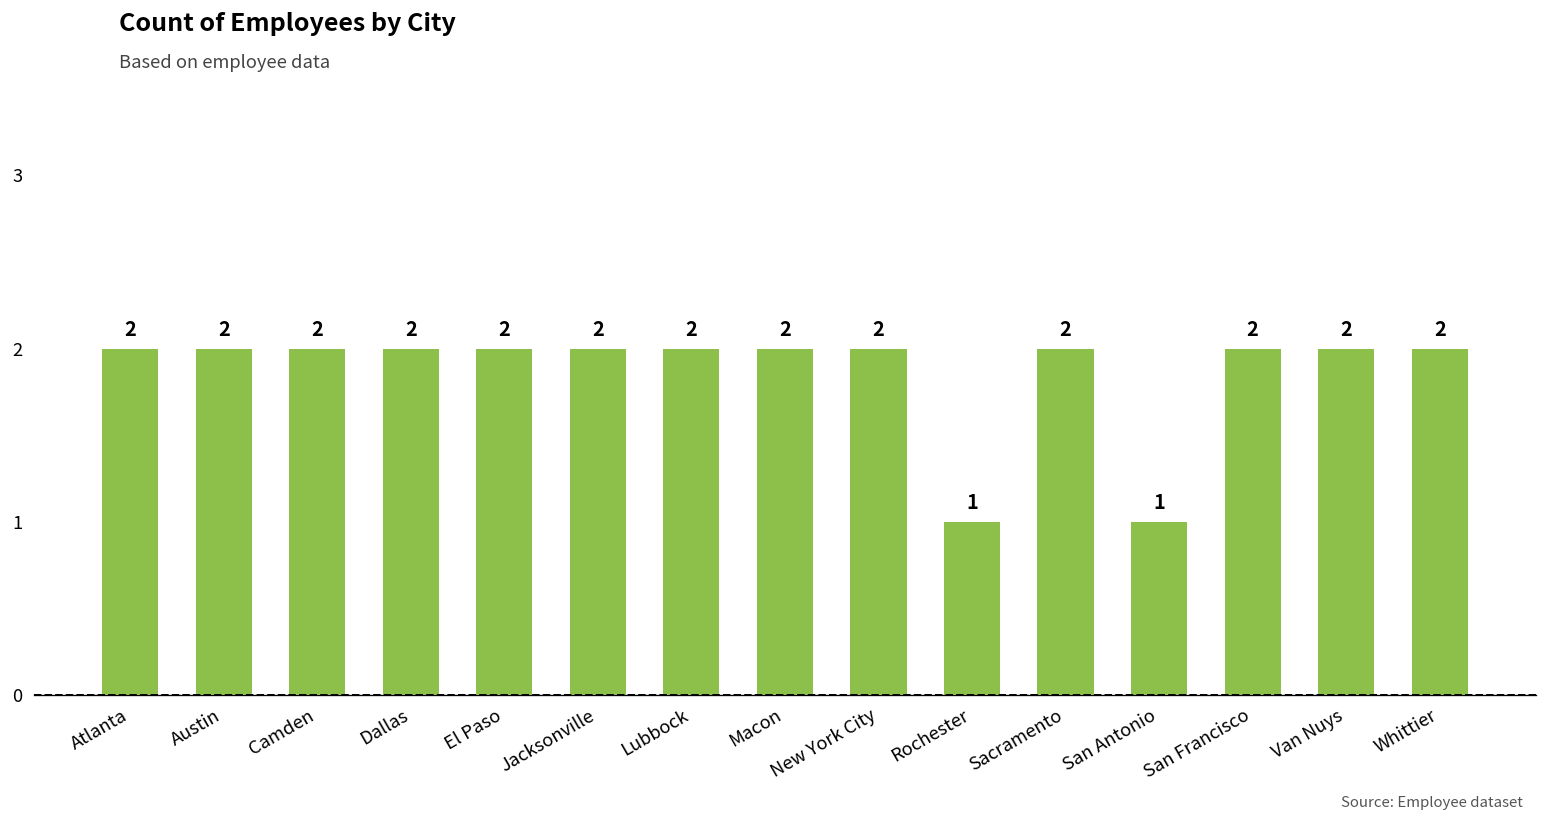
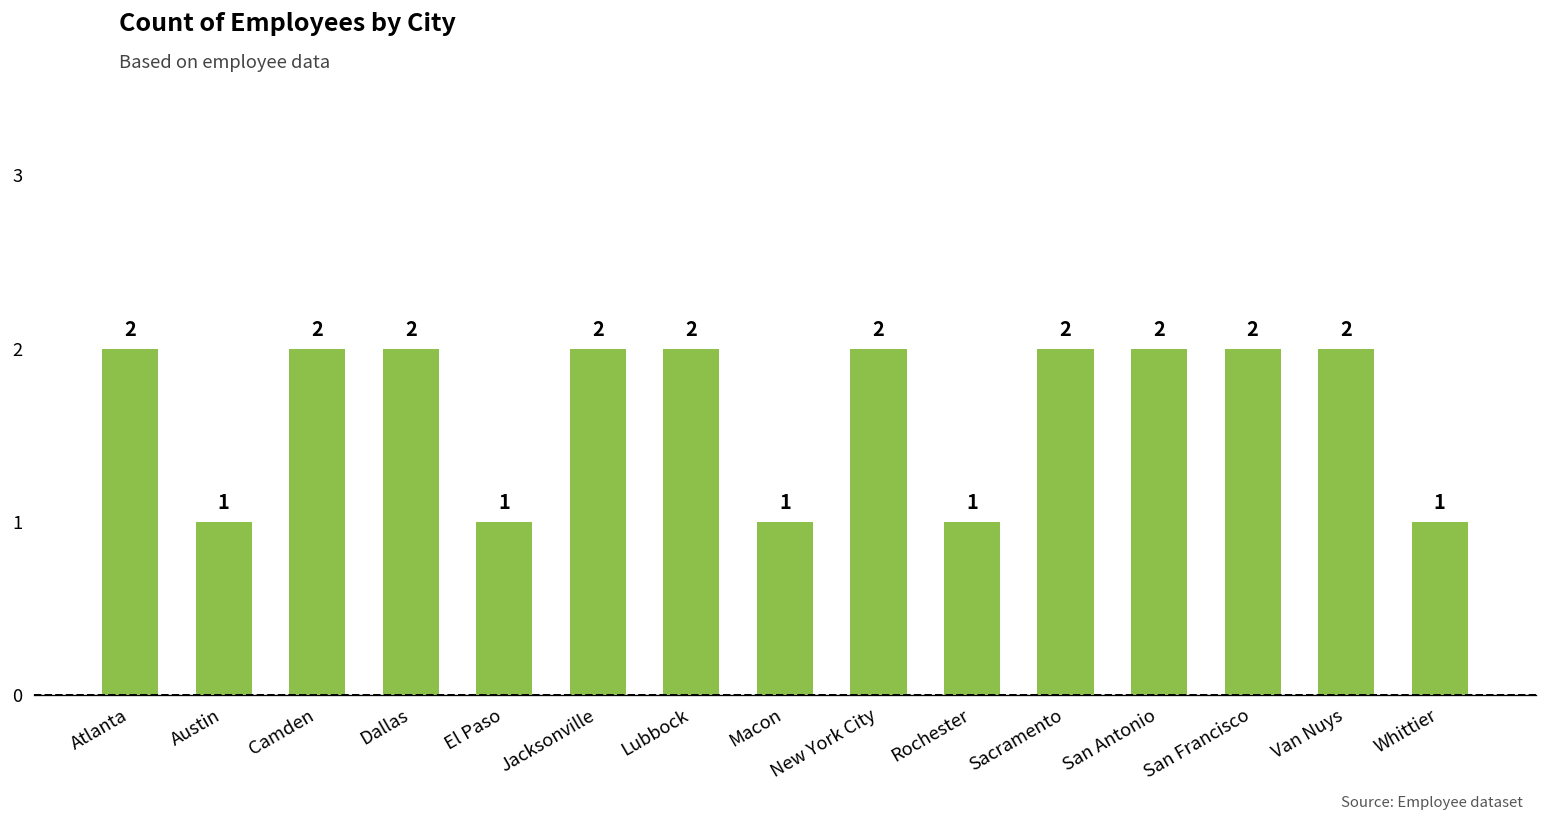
Austin: 2 -> 1
El Paso: 2 -> 1
Macon: 2 -> 1
San Antonio: 1 -> 2
Whittier: 2 -> 1
